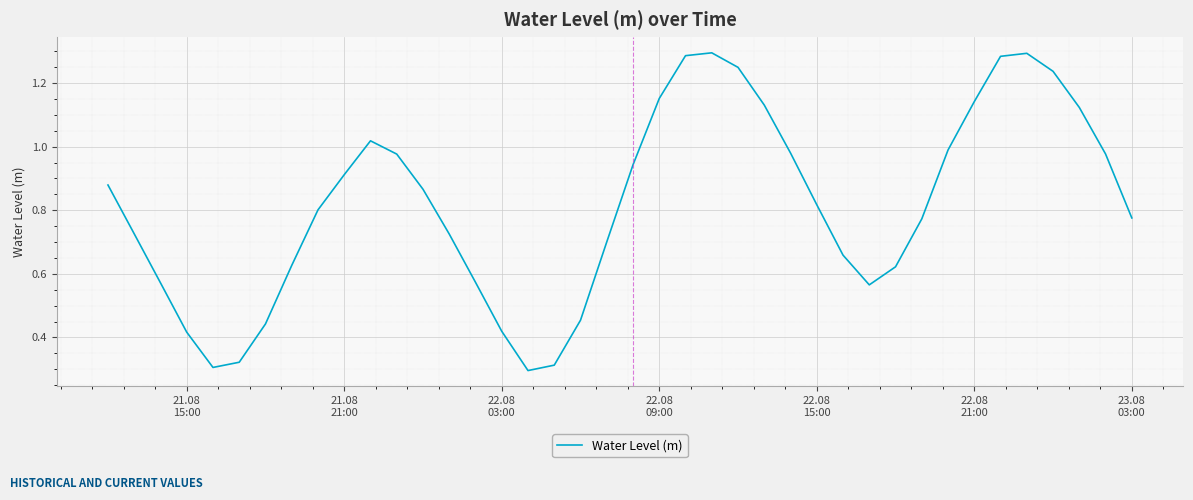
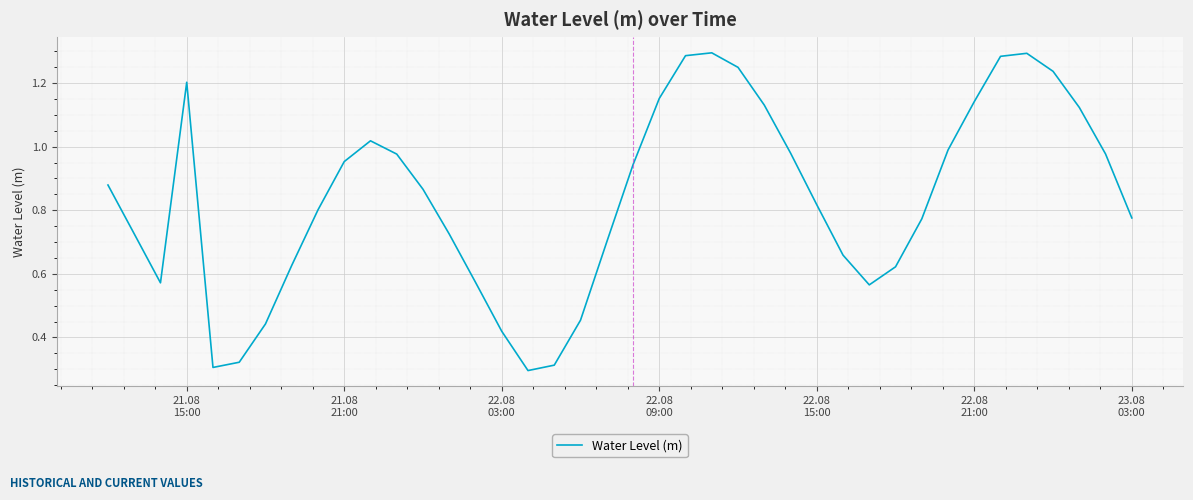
21.08 15:00: 0.42 -> 1.20
21.08 21:00: 0.91 -> 0.95
